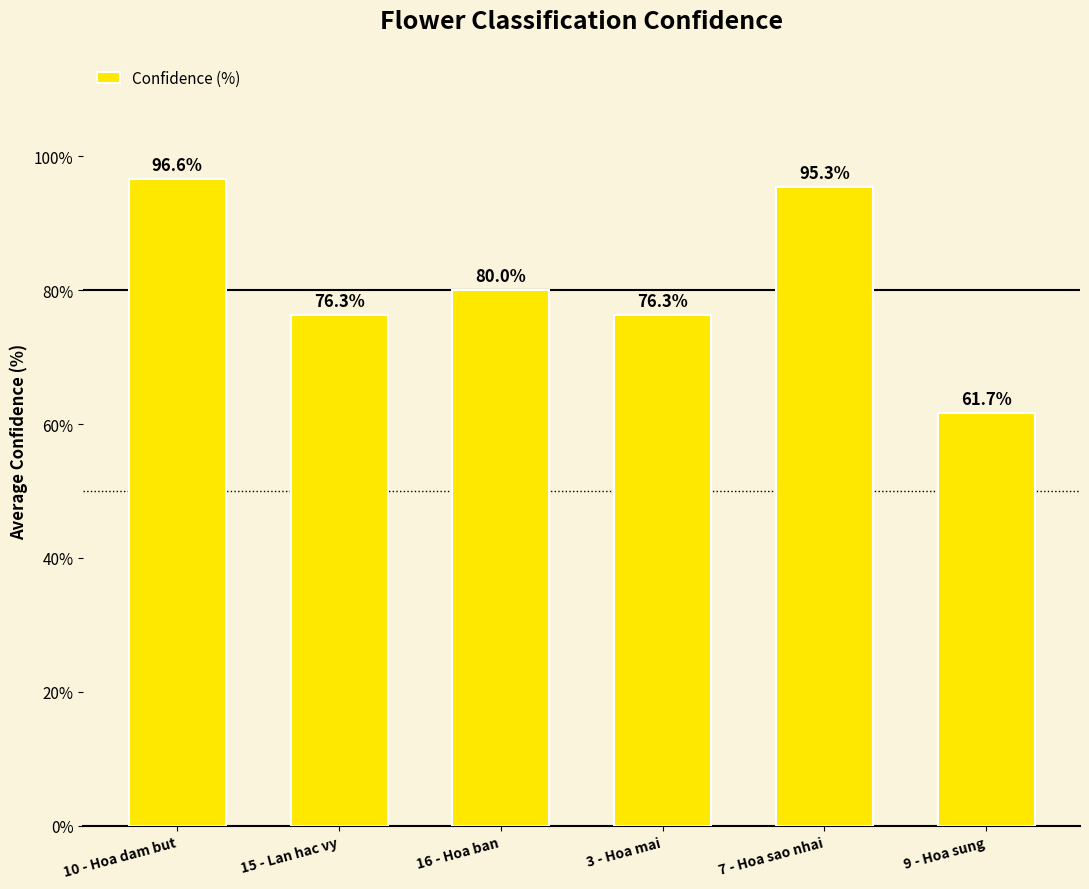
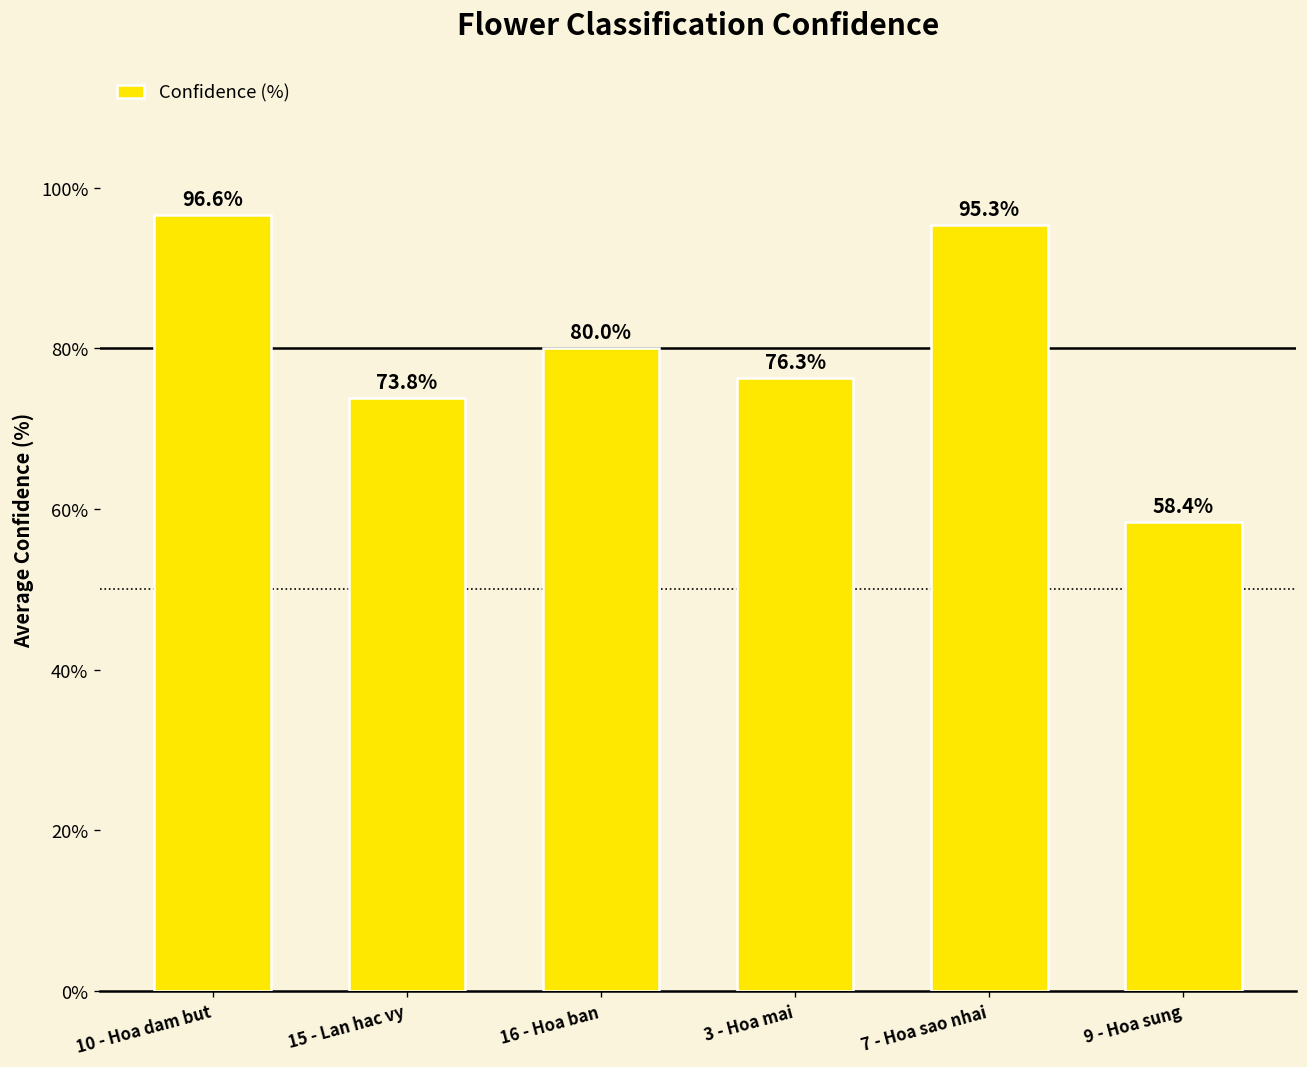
15 - Lan hac vy: 76.3% -> 73.8%
9 - Hoa sung: 61.7% -> 58.4%
